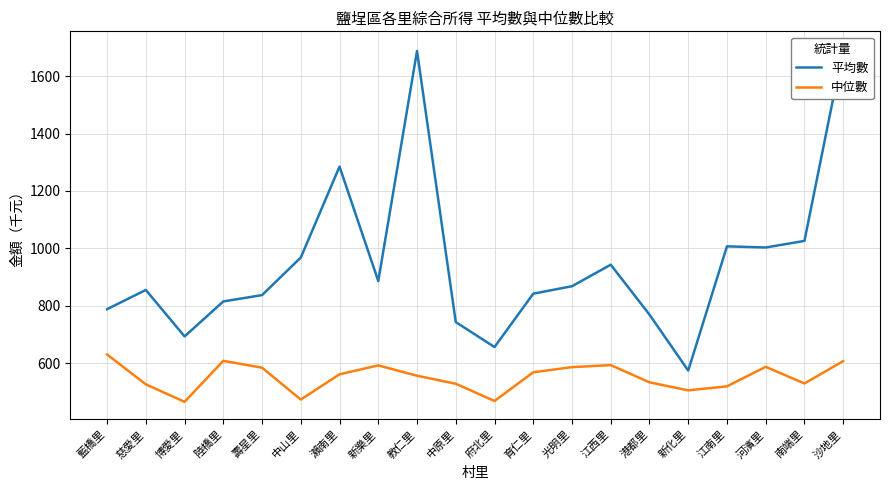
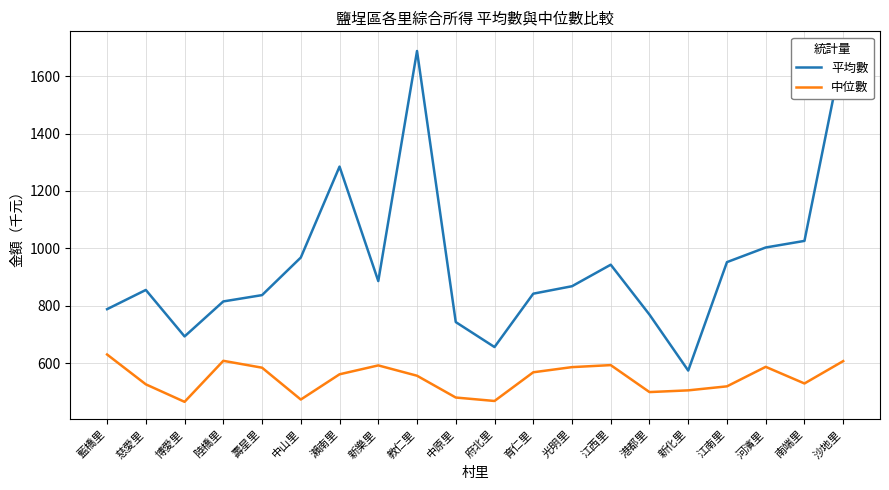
中位數, 中原里: 530 -> 480
中位數, 港都里: 530 -> 500
平均數, 江南里: 1010 -> 950
